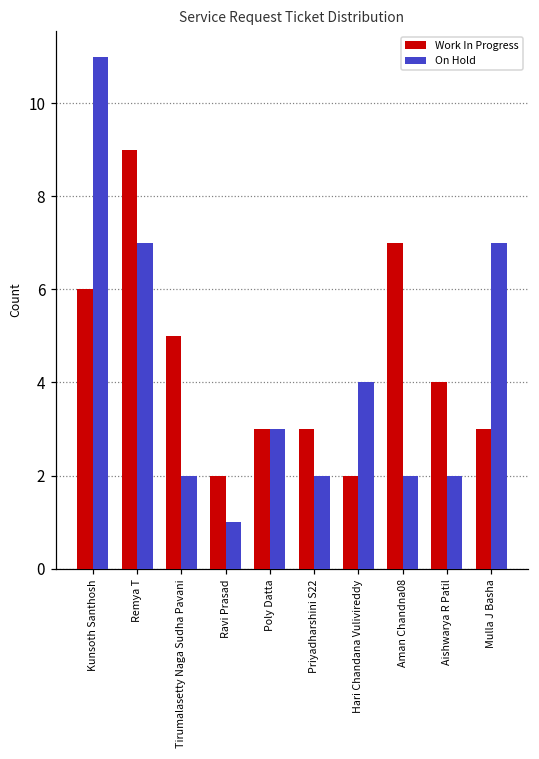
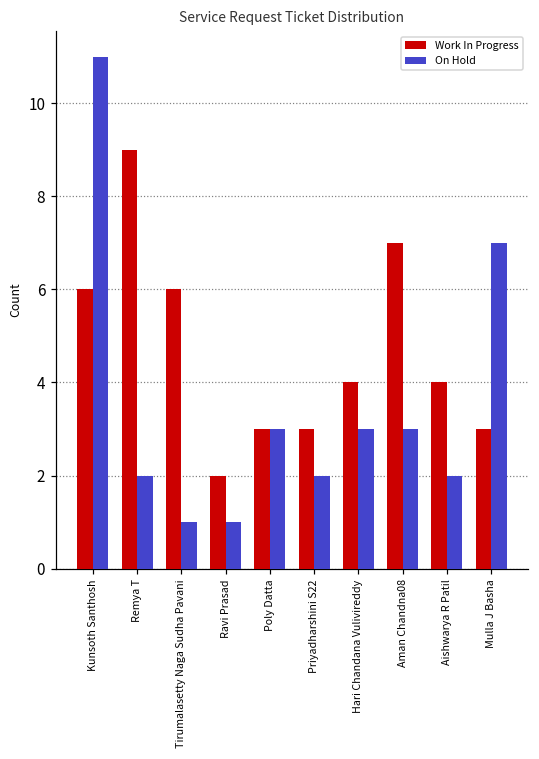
On Hold, Remya T: 7 -> 2
Work In Progress, Tirumalasetty Naga Sudha Pavani: 5 -> 6
On Hold, Tirumalasetty Naga Sudha Pavani: 2 -> 1
Work In Progress, Hari Chandana Vulivireddy: 2 -> 4
On Hold, Hari Chandana Vulivireddy: 4 -> 3
On Hold, Aman Chandna08: 2 -> 3
